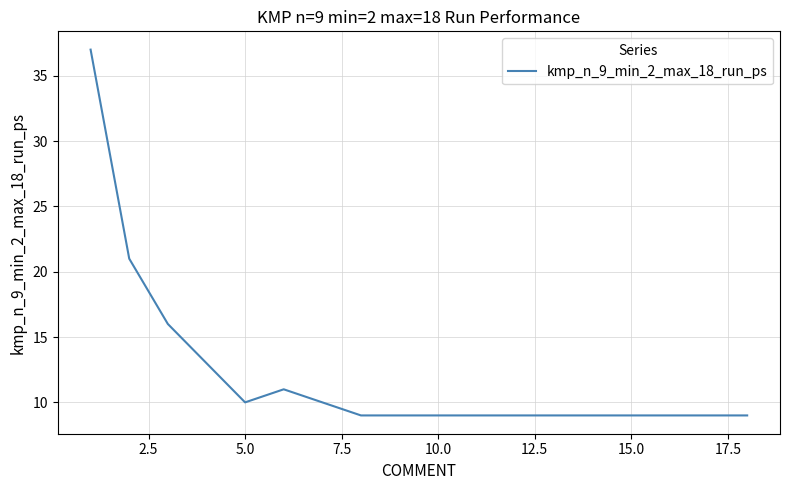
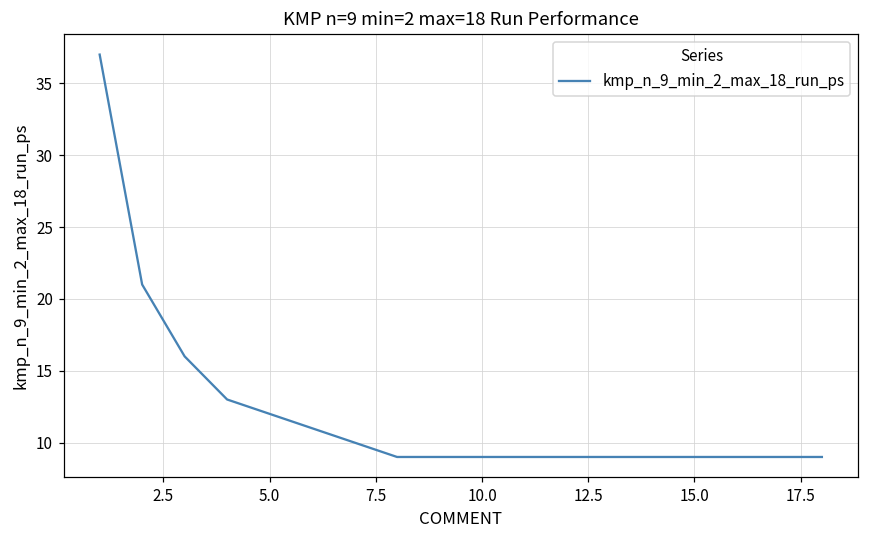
5.0: 10 -> 12
